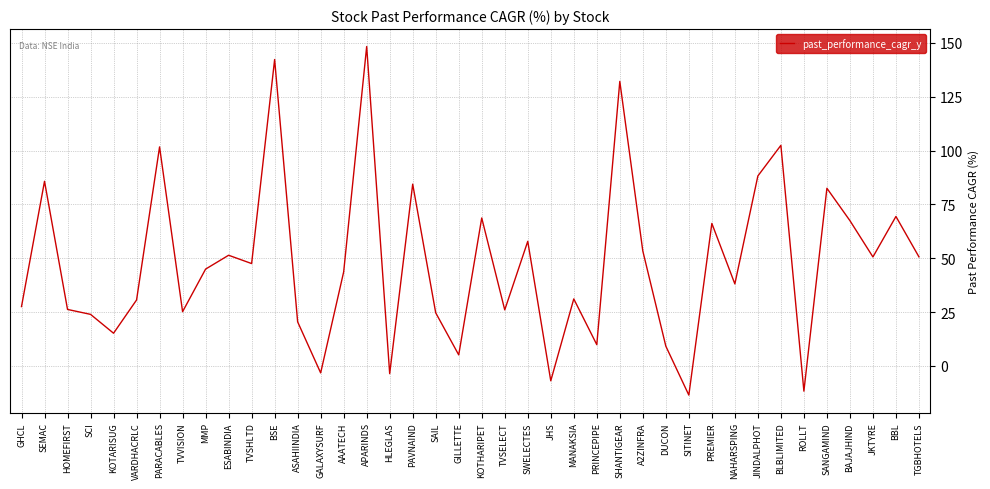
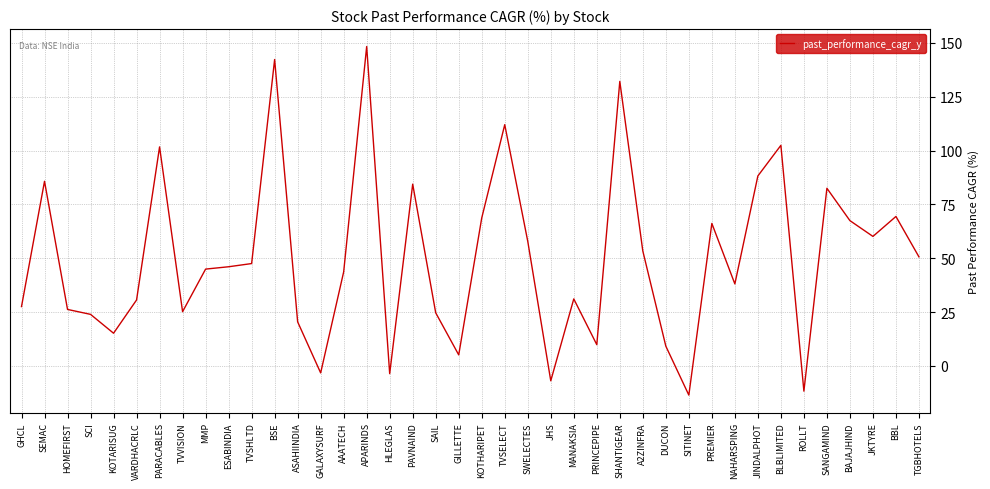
ESABINDIA: 51 -> 46
TVSELECT: 26 -> 112
JKTYRE: 51 -> 60
